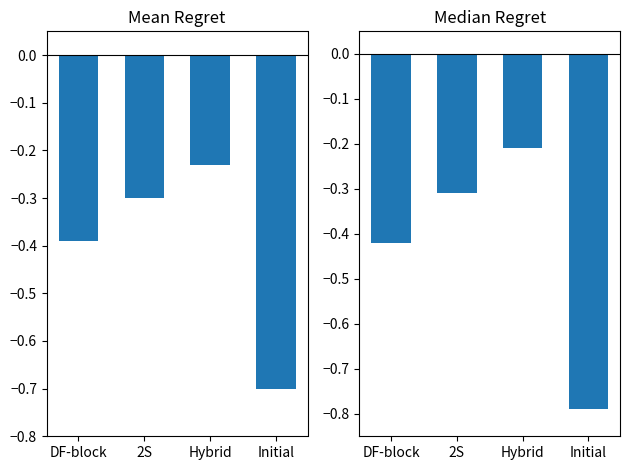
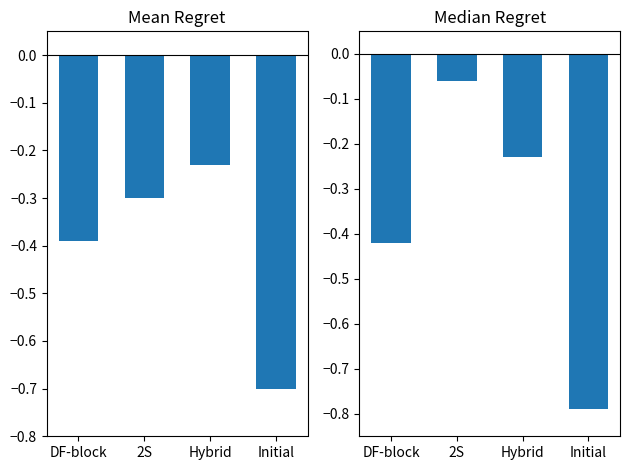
Median Regret, 2S: -0.31 -> -0.06
Median Regret, Hybrid: -0.21 -> -0.23
